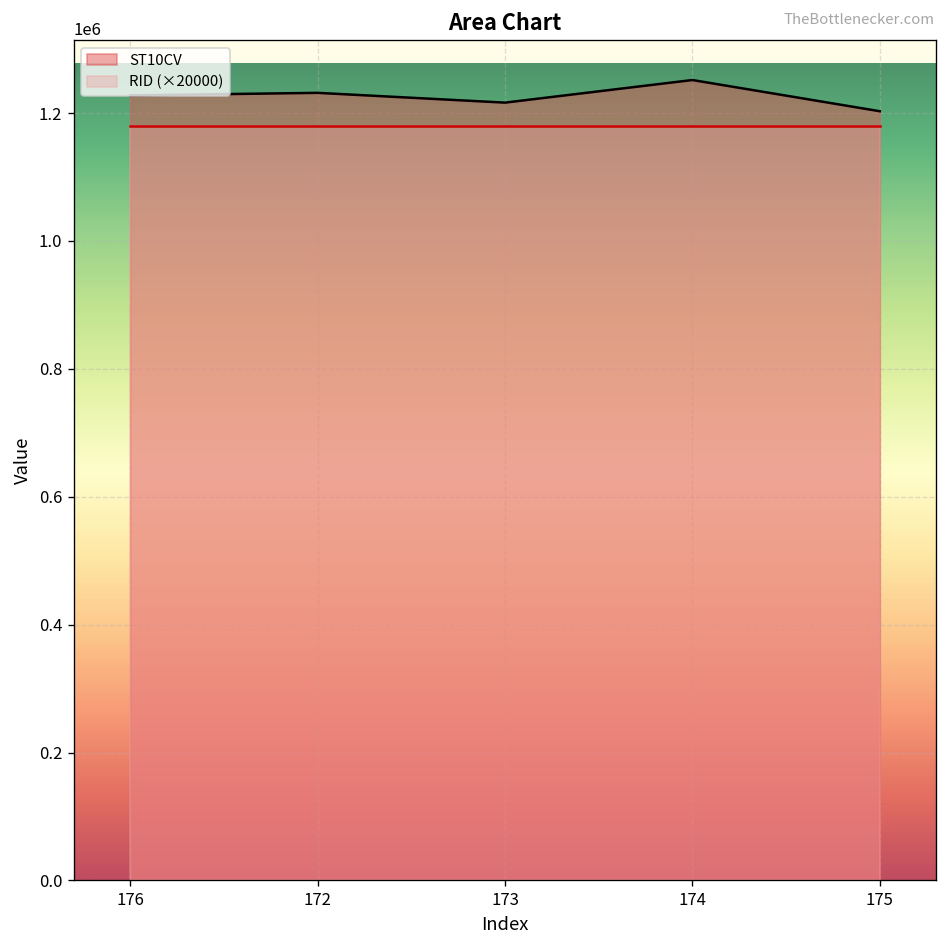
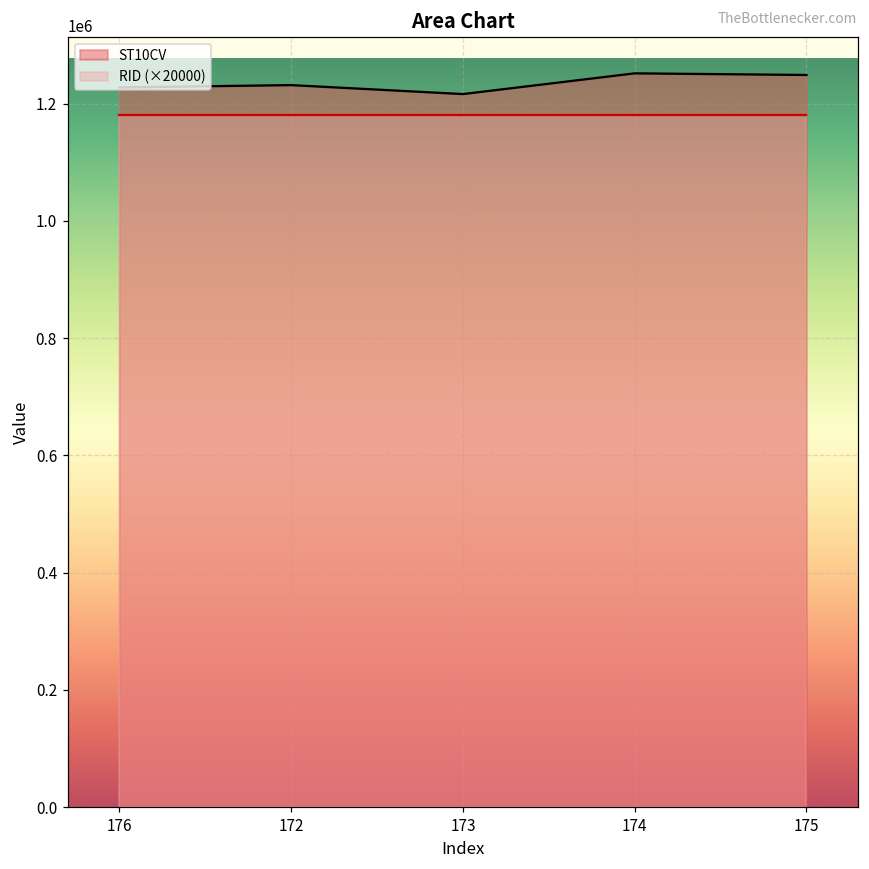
ST10CV, 175: 1200000 -> 1250000
